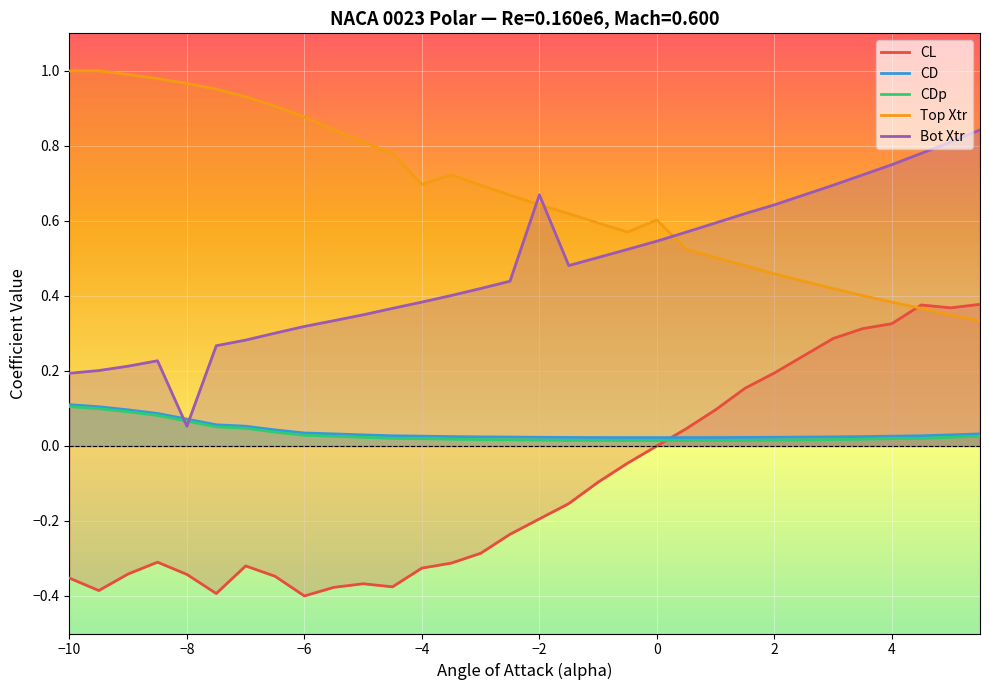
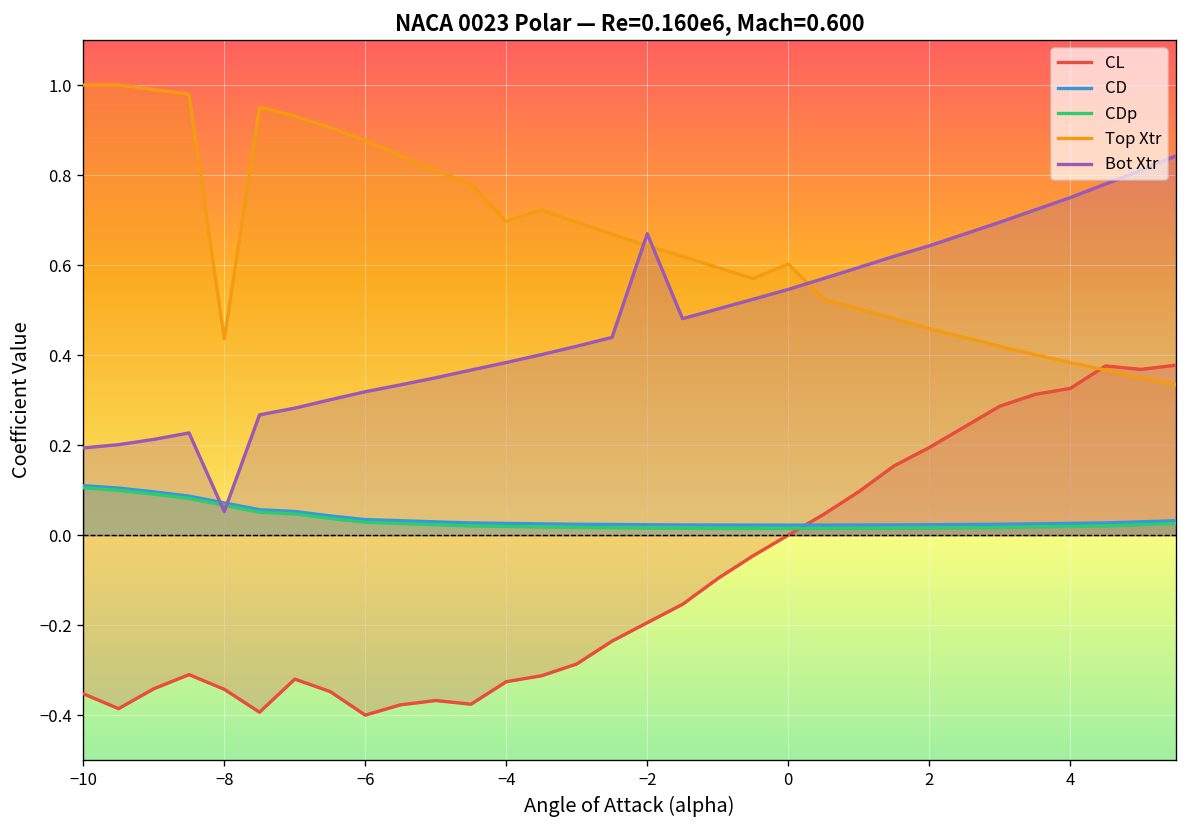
Top Xtr, −8: 0.97 -> 0.44
